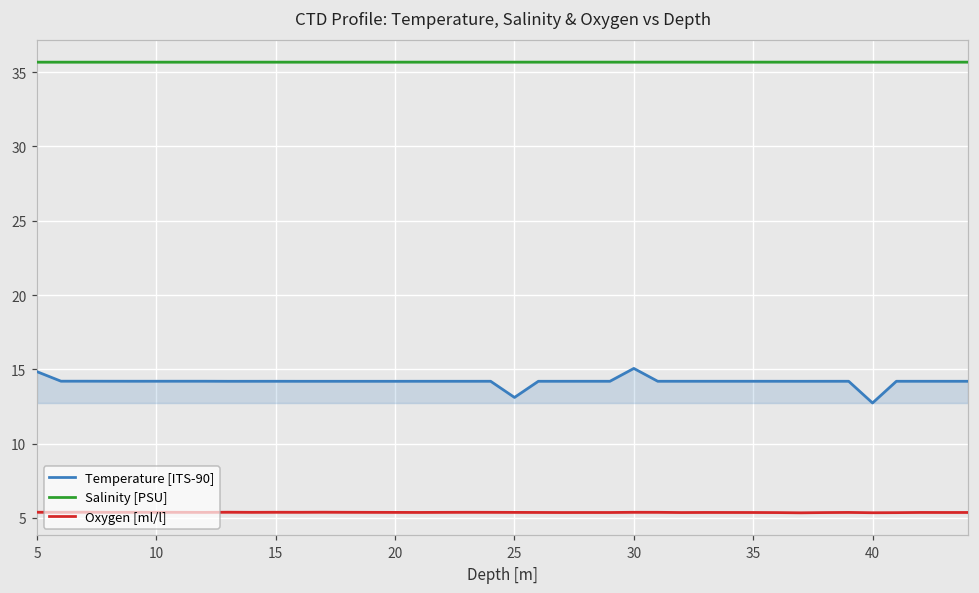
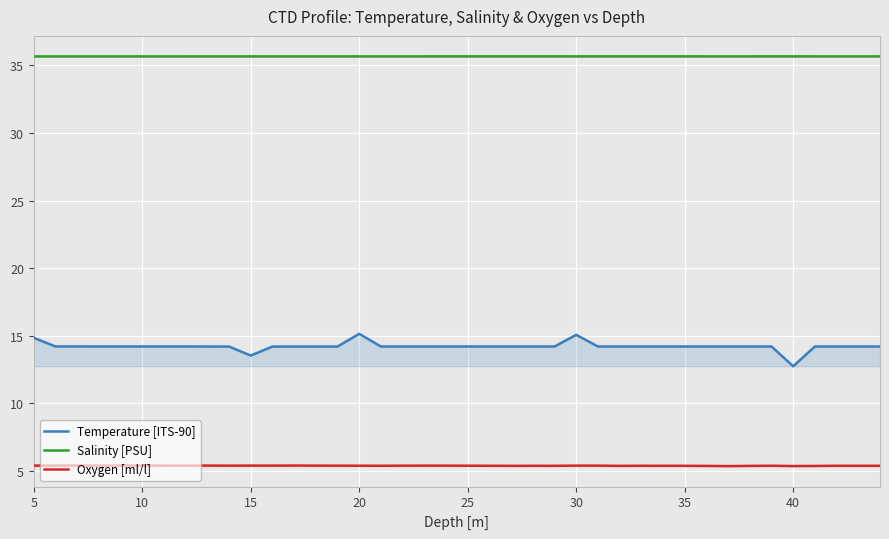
Temperature [ITS-90], 15: 14.2 -> 13.5
Temperature [ITS-90], 20: 14.2 -> 15.1
Temperature [ITS-90], 25: 13.1 -> 14.2
